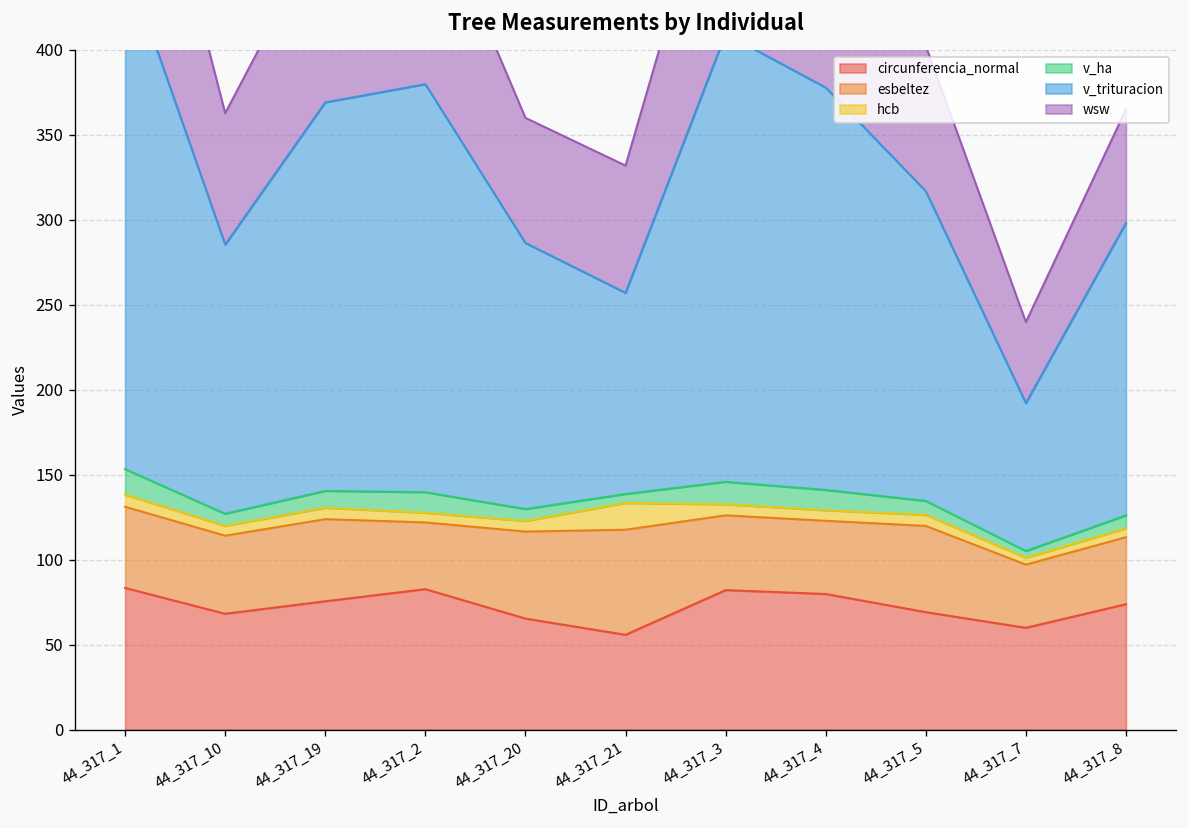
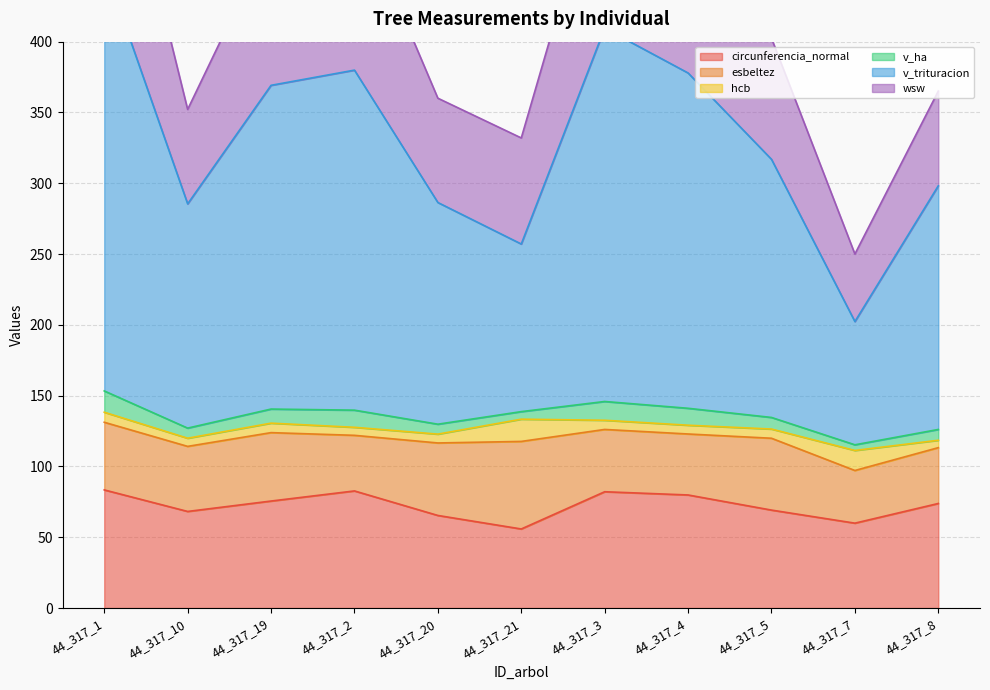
wsw, 44_317_10: 77 -> 67
hcb, 44_317_7: 4 -> 14
